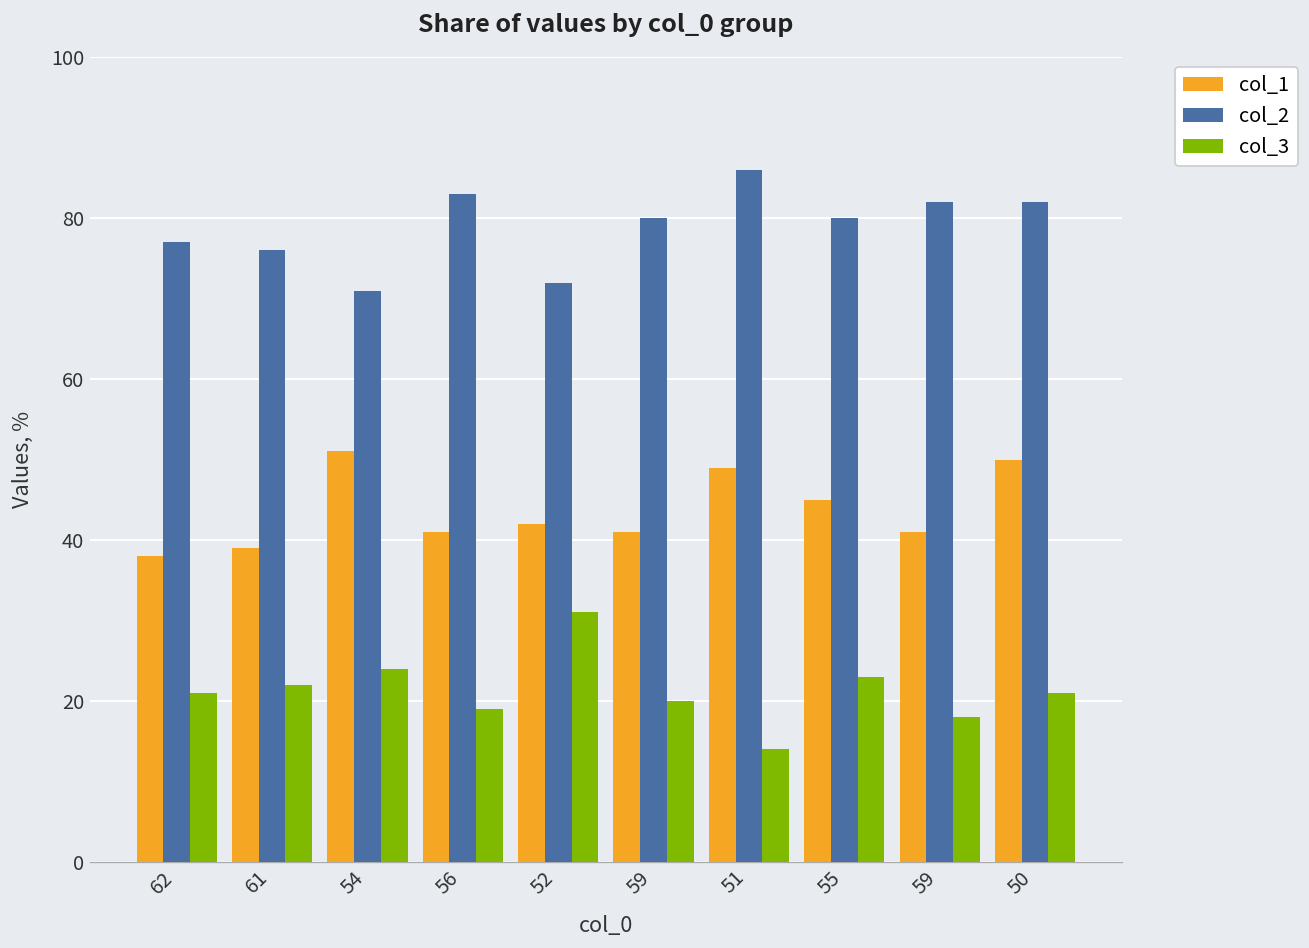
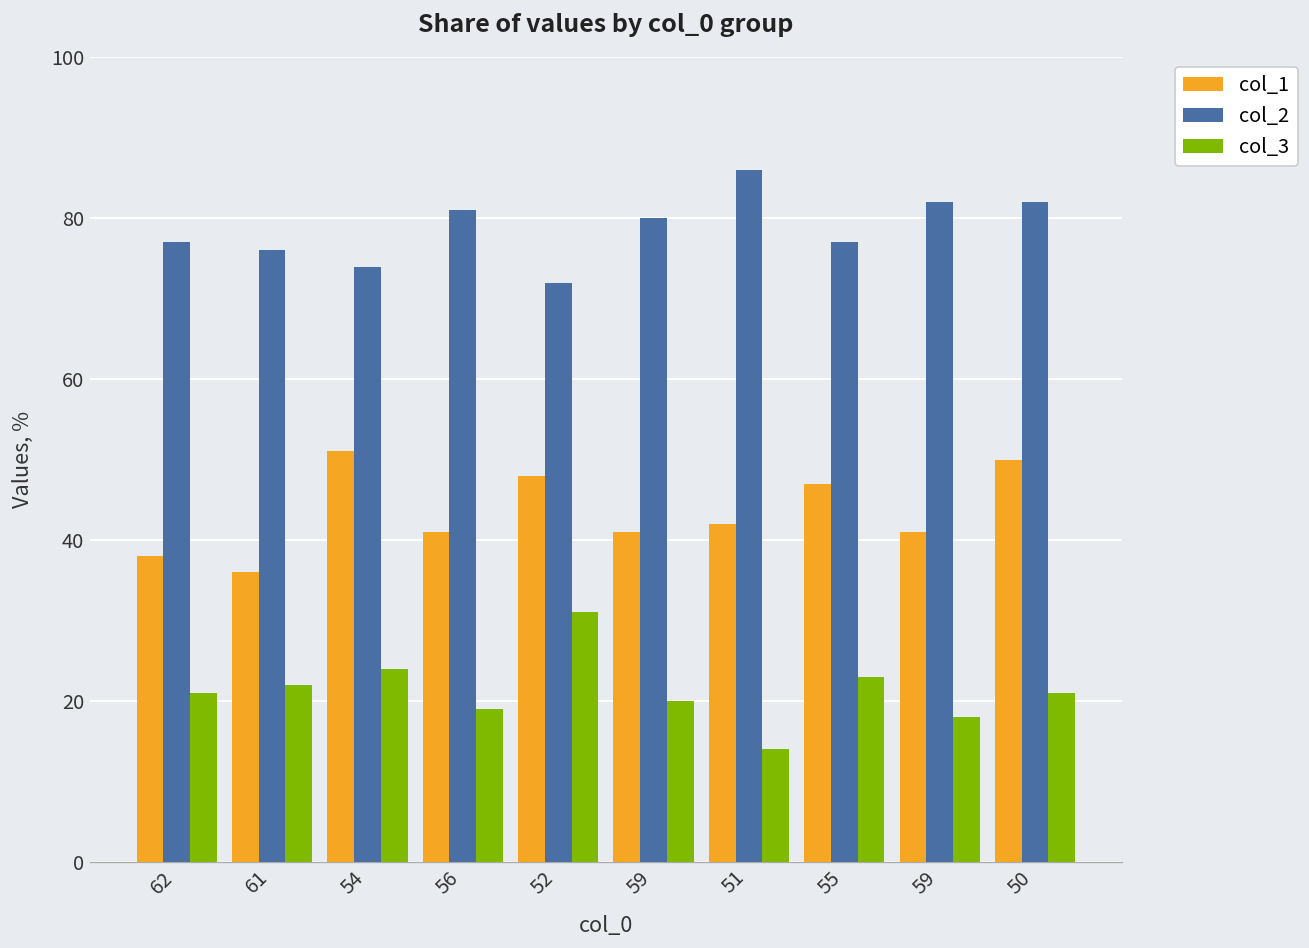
col_1, 61: 39 -> 36
col_2, 54: 71 -> 74
col_2, 56: 83 -> 81
col_1, 52: 42 -> 48
col_1, 51: 49 -> 42
col_1, 55: 45 -> 47
col_2, 55: 80 -> 77
